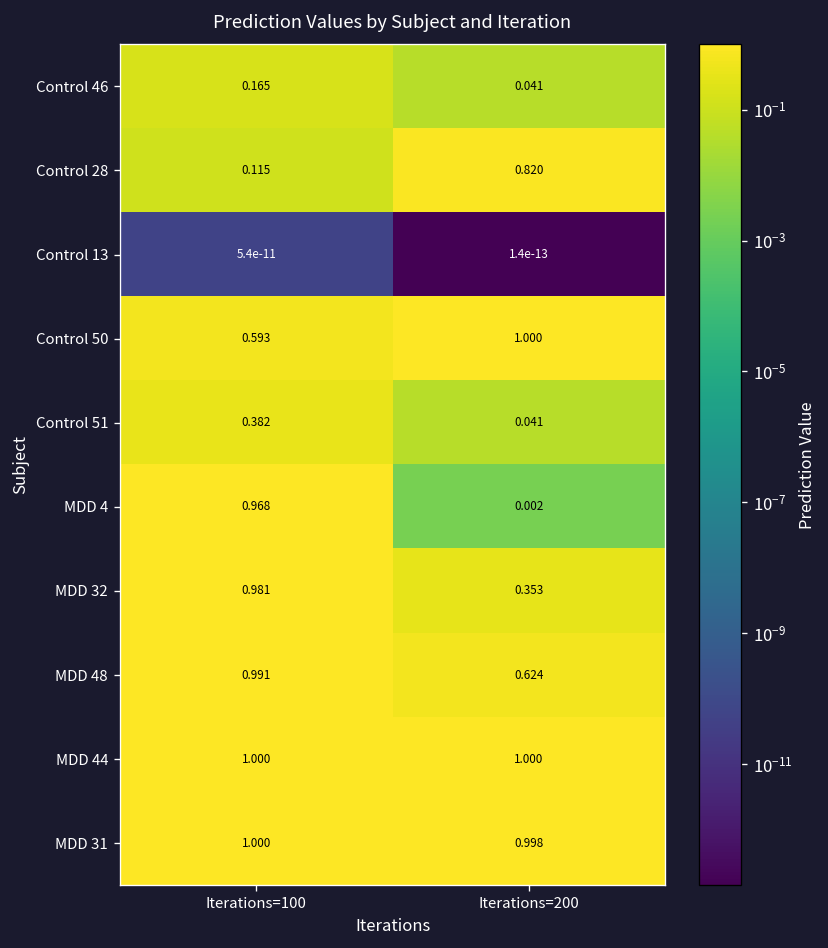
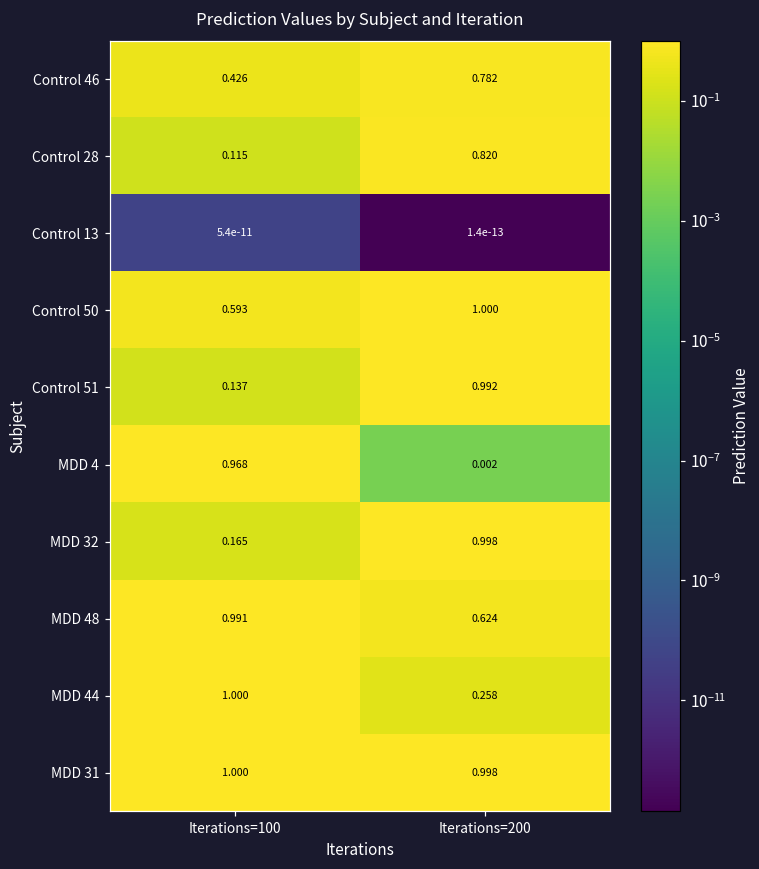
Control 46, Iterations=100: 0.165 -> 0.426
Control 46, Iterations=200: 0.041 -> 0.782
Control 51, Iterations=100: 0.382 -> 0.137
Control 51, Iterations=200: 0.041 -> 0.992
MDD 32, Iterations=100: 0.981 -> 0.165
MDD 32, Iterations=200: 0.353 -> 0.998
MDD 44, Iterations=200: 1.000 -> 0.258
